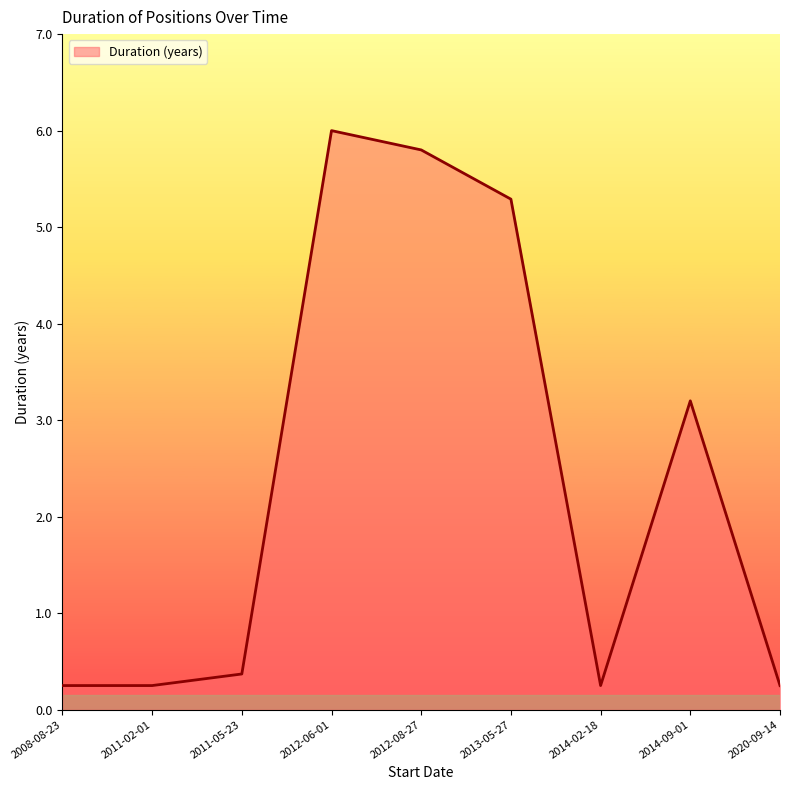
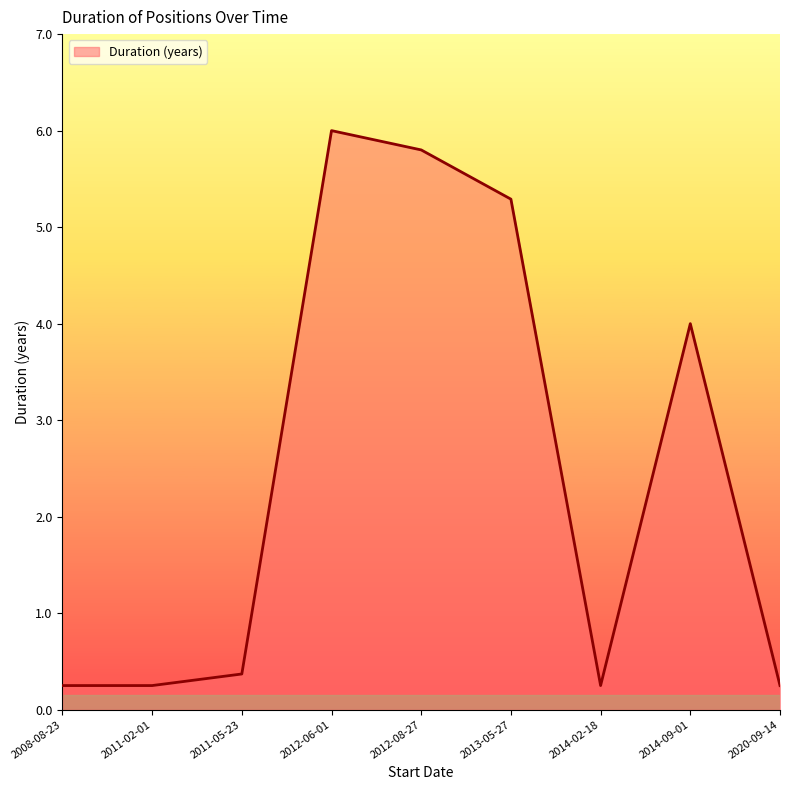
2014-09-01: 3.2 -> 4.0
